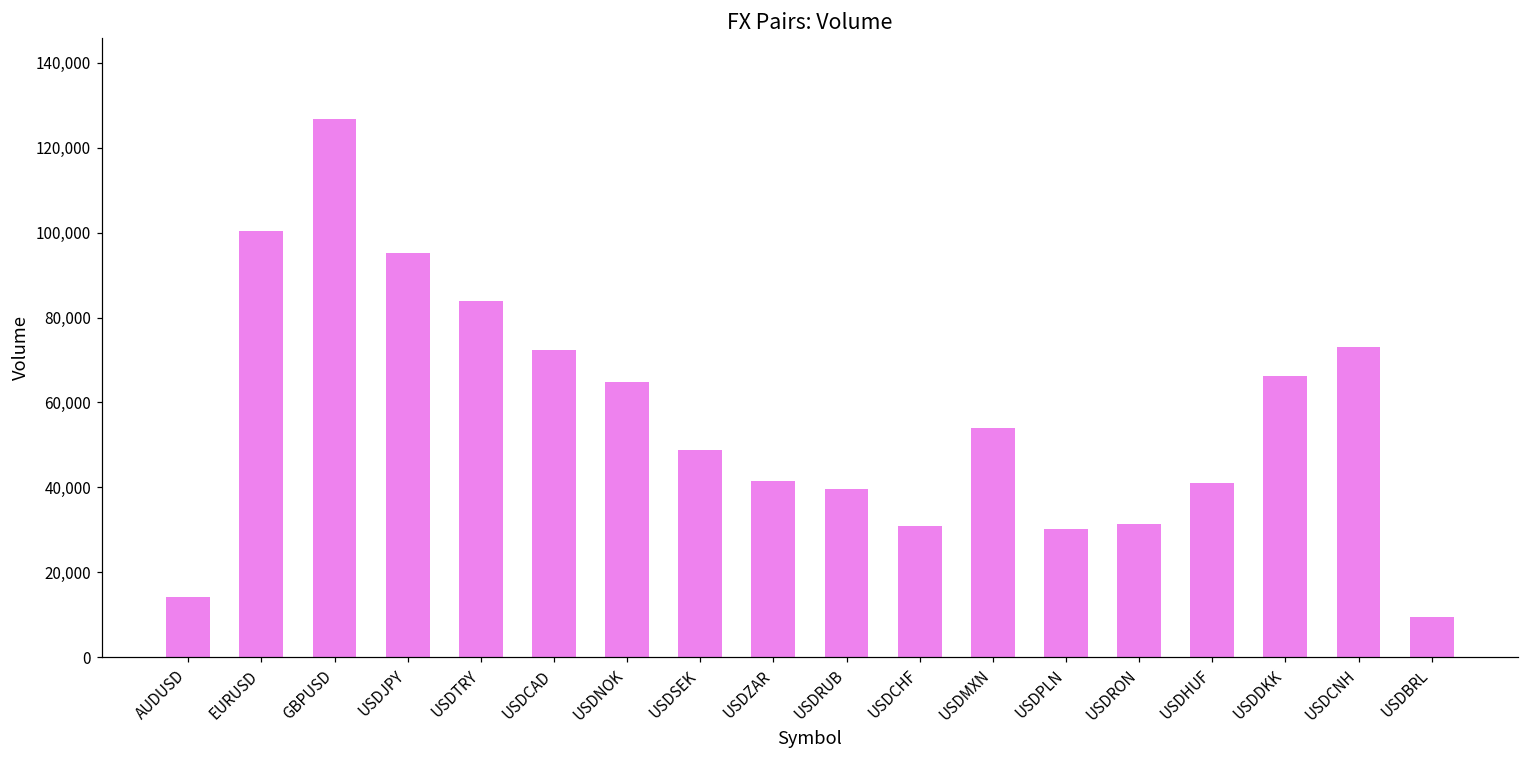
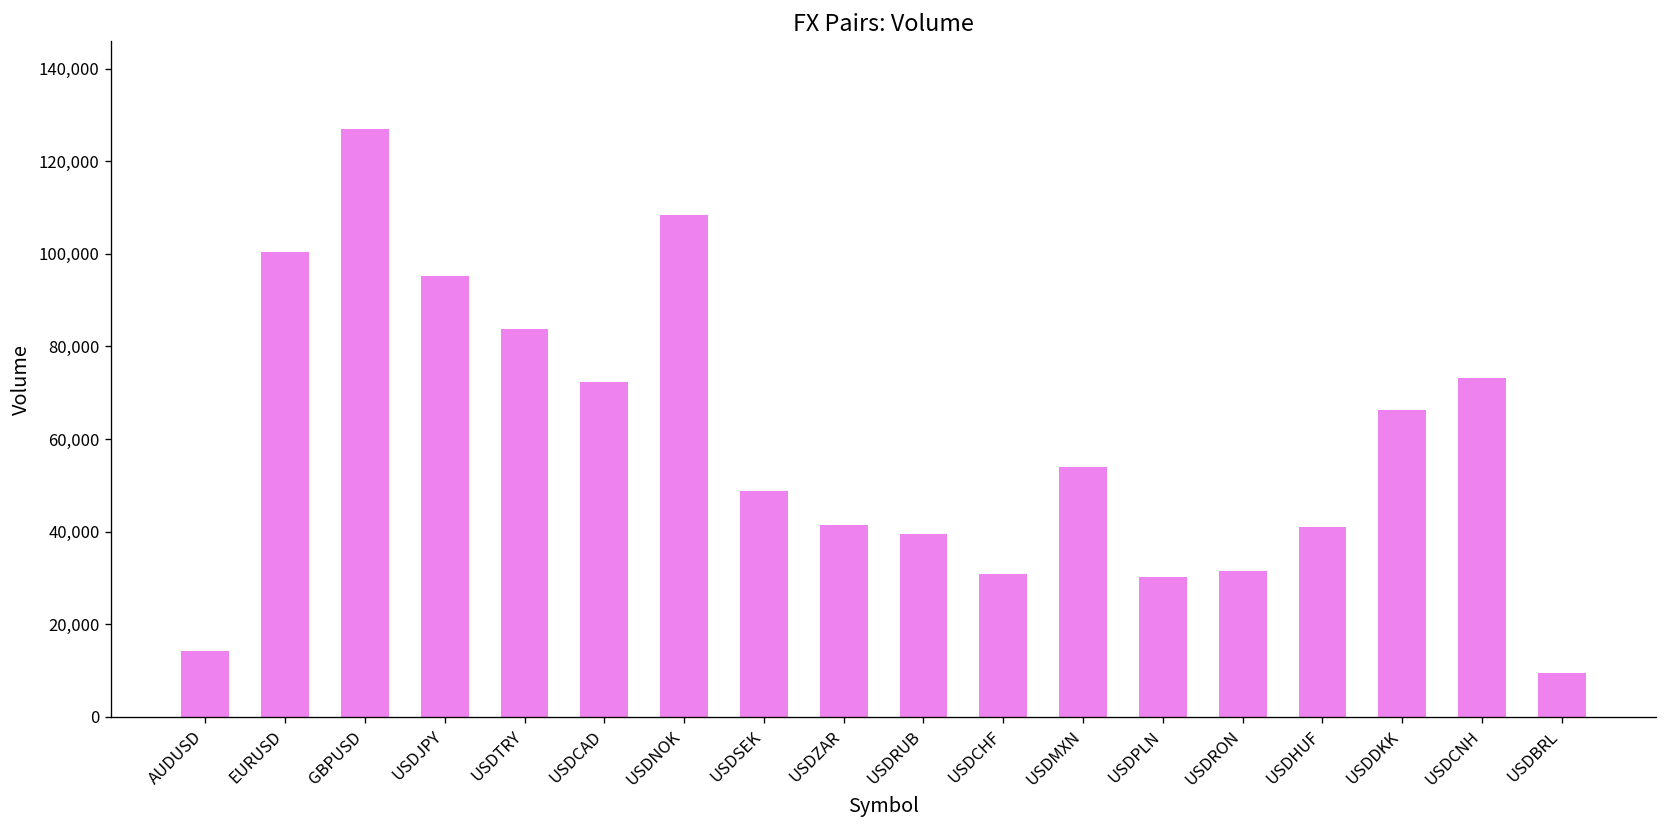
USDNOK: 65,000 -> 108,000
